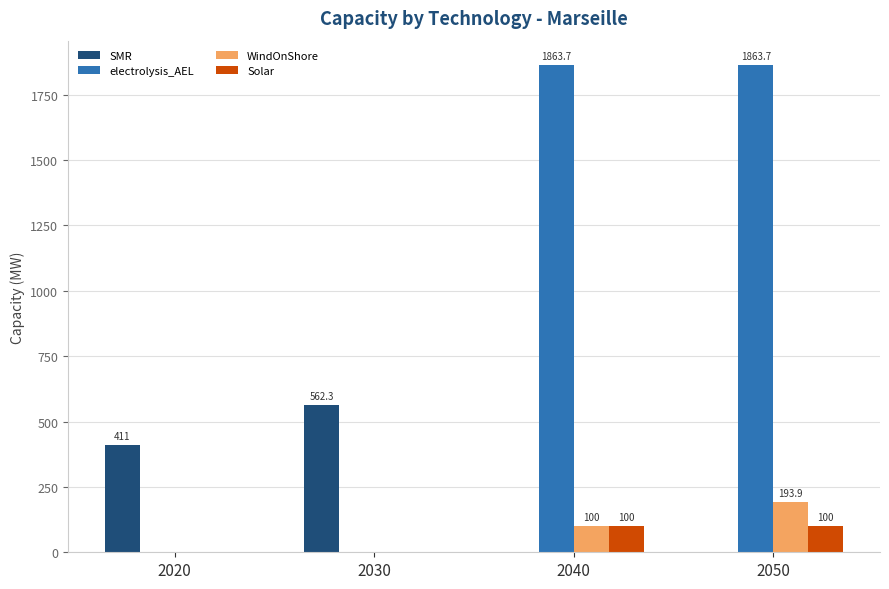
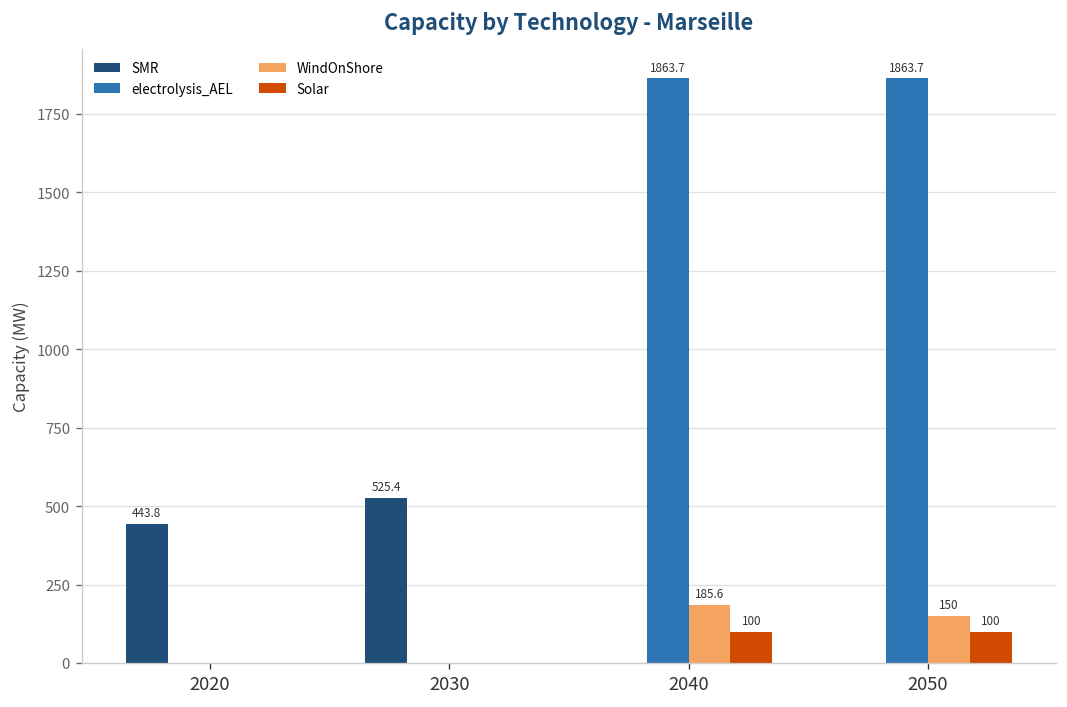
SMR, 2020: 411 -> 443.8
SMR, 2030: 562.3 -> 525.4
WindOnShore, 2040: 100 -> 185.6
WindOnShore, 2050: 193.9 -> 150
